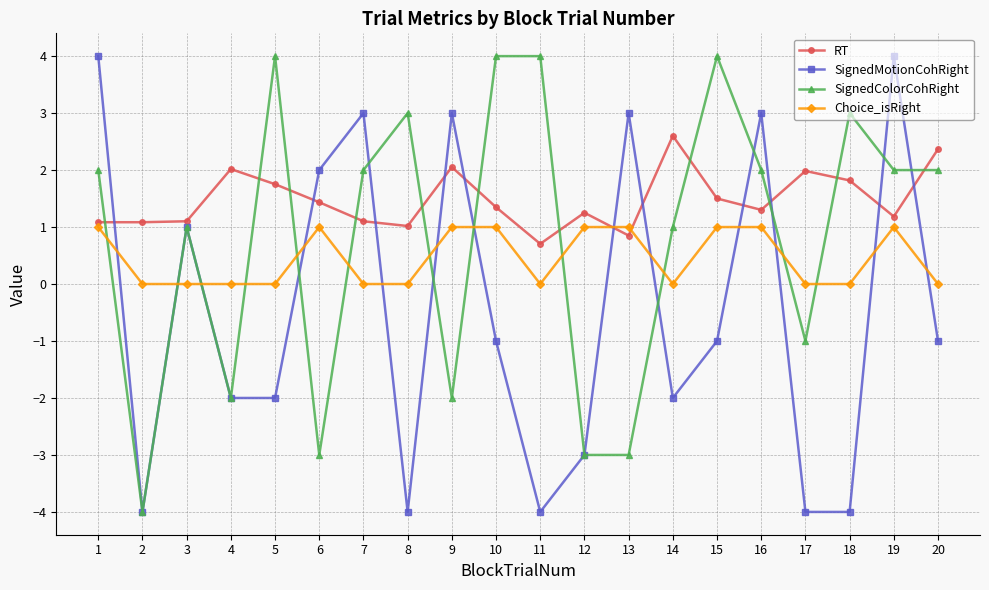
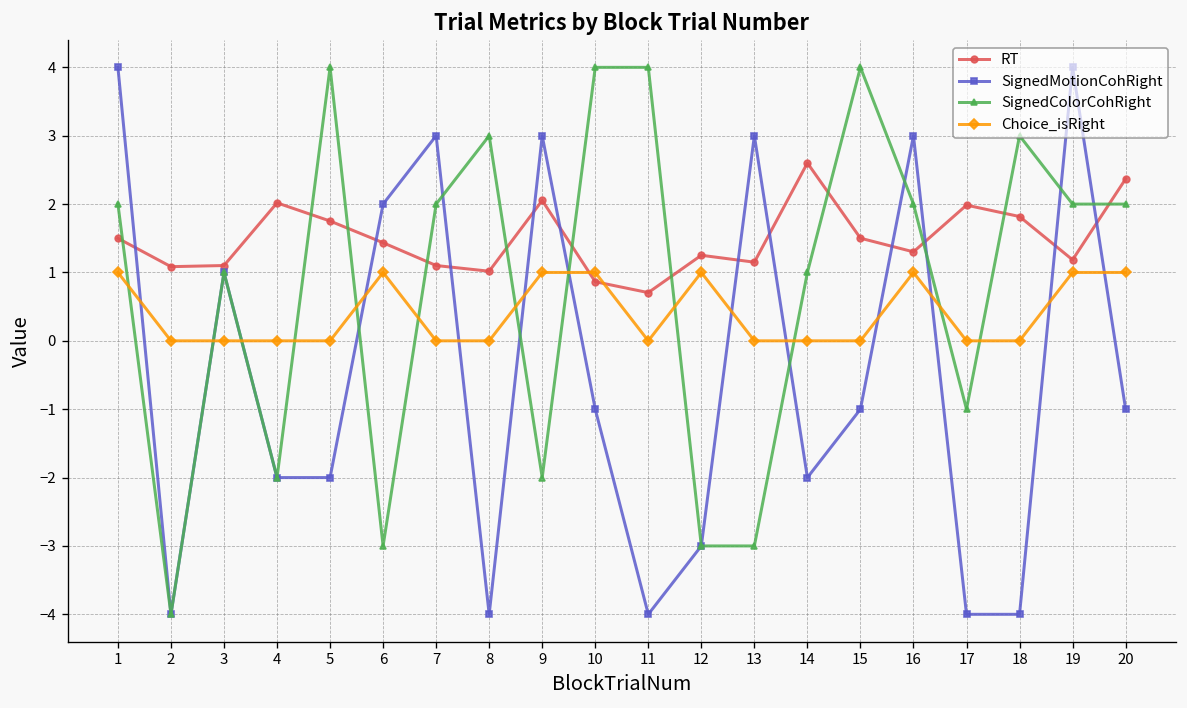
RT, 1: 1.1 -> 1.5
RT, 10: 1.3 -> 0.9
RT, 13: 0.9 -> 1.2
Choice_isRight, 13: 1 -> 0
Choice_isRight, 15: 1 -> 0
Choice_isRight, 20: 0 -> 1
